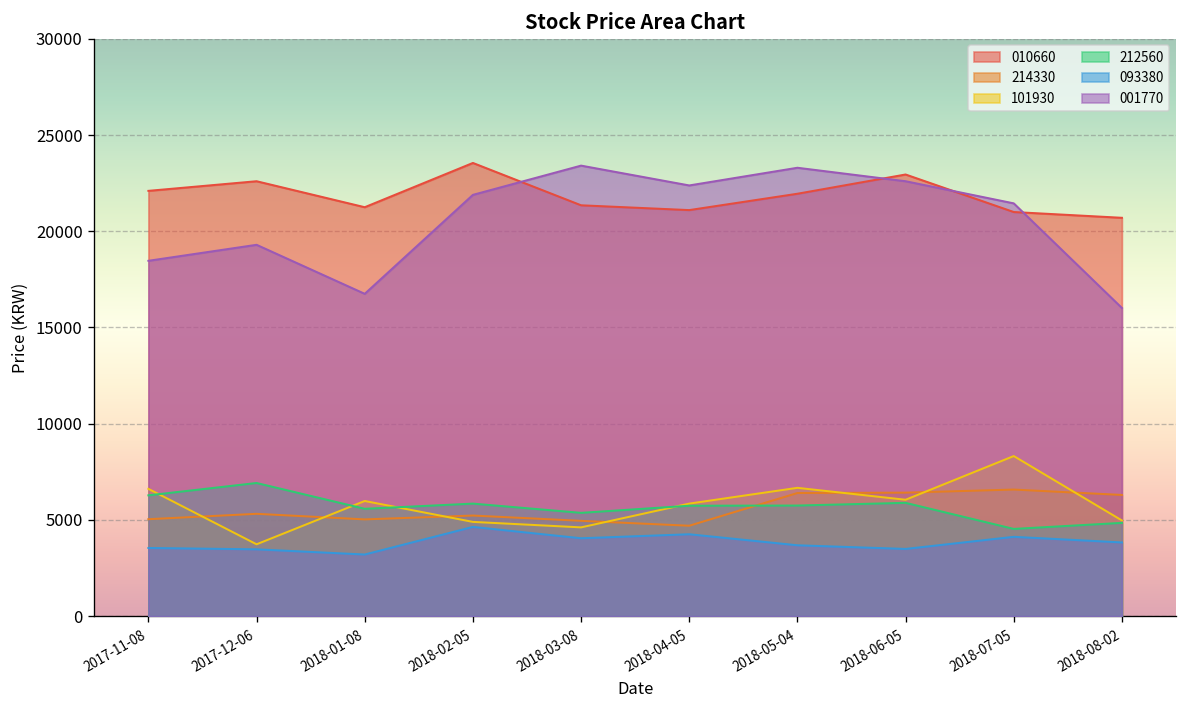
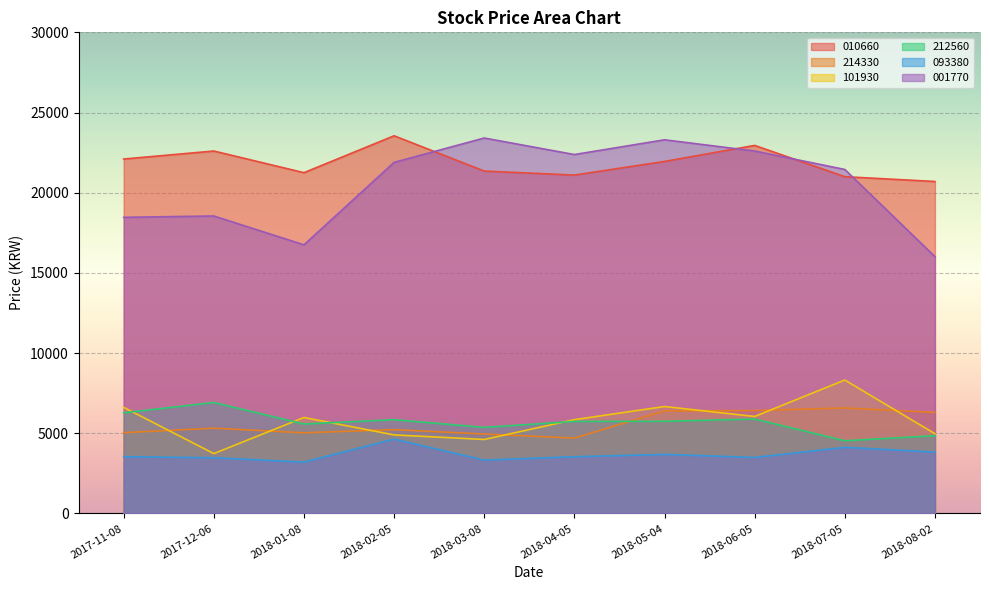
001770, 2017-12-06: 19300 -> 18600
093380, 2018-03-08: 4100 -> 3300
093380, 2018-04-05: 4300 -> 3500
